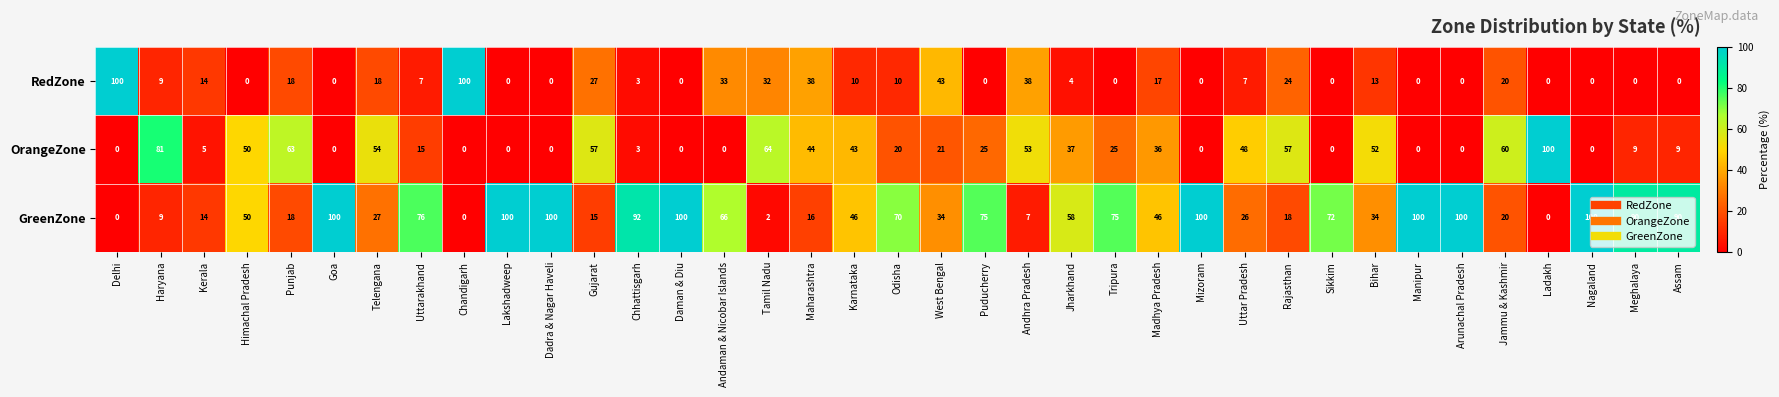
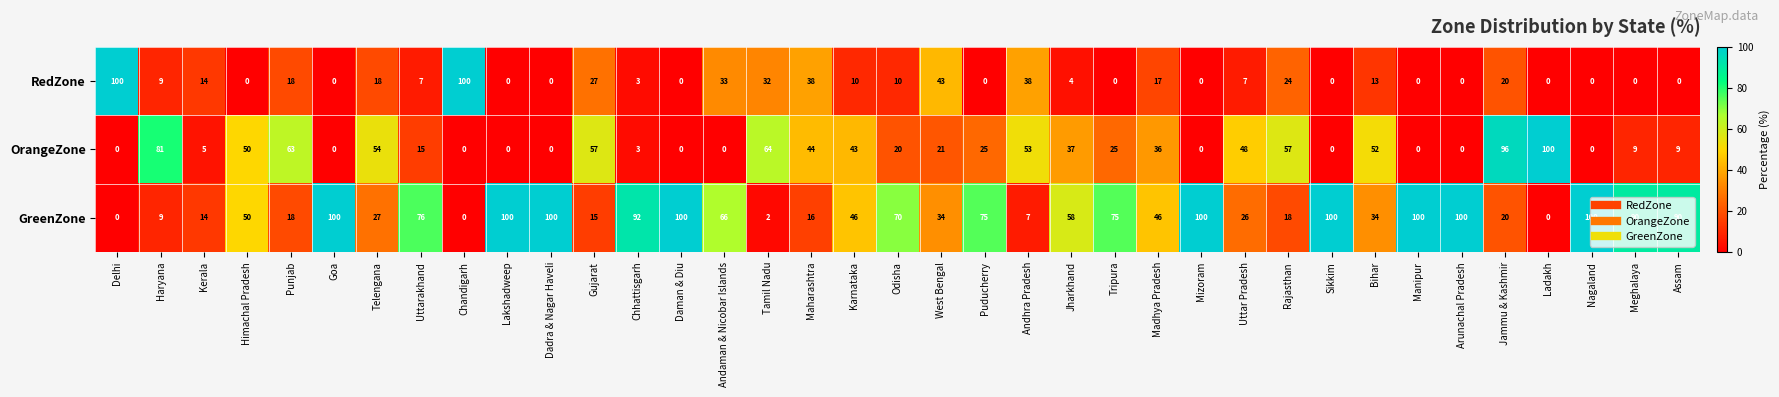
OrangeZone, Jammu & Kashmir: 60 -> 96
GreenZone, Sikkim: 72 -> 100
